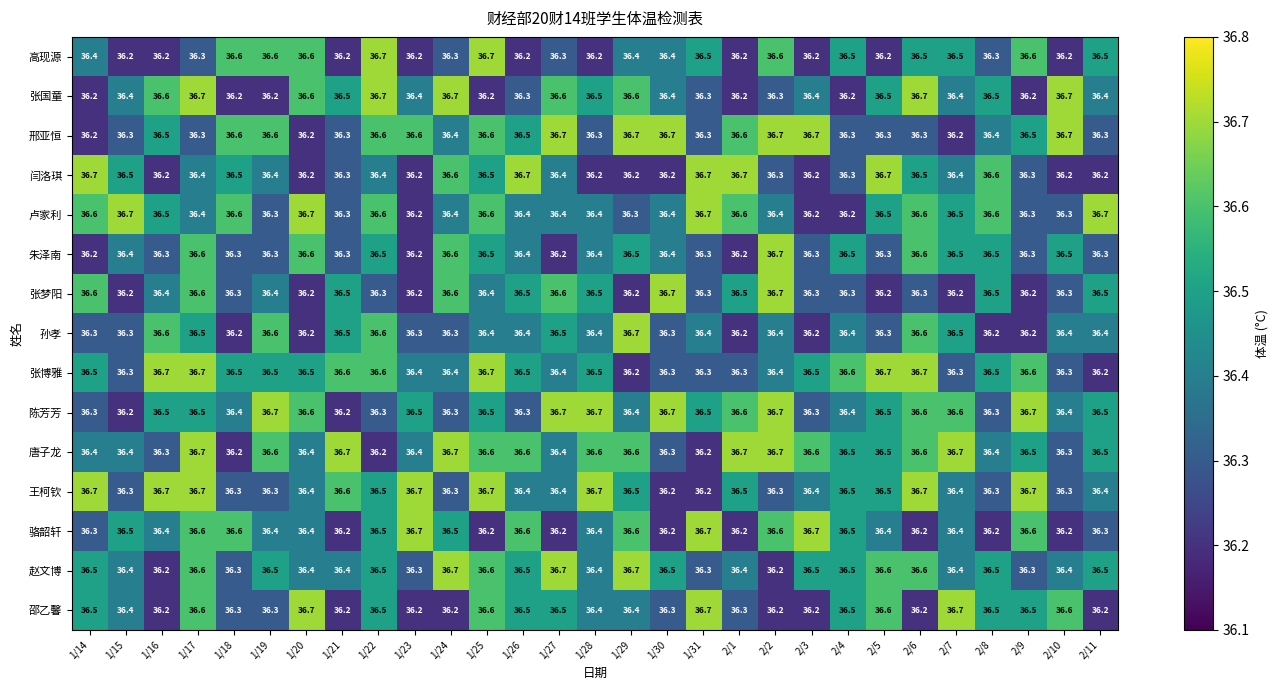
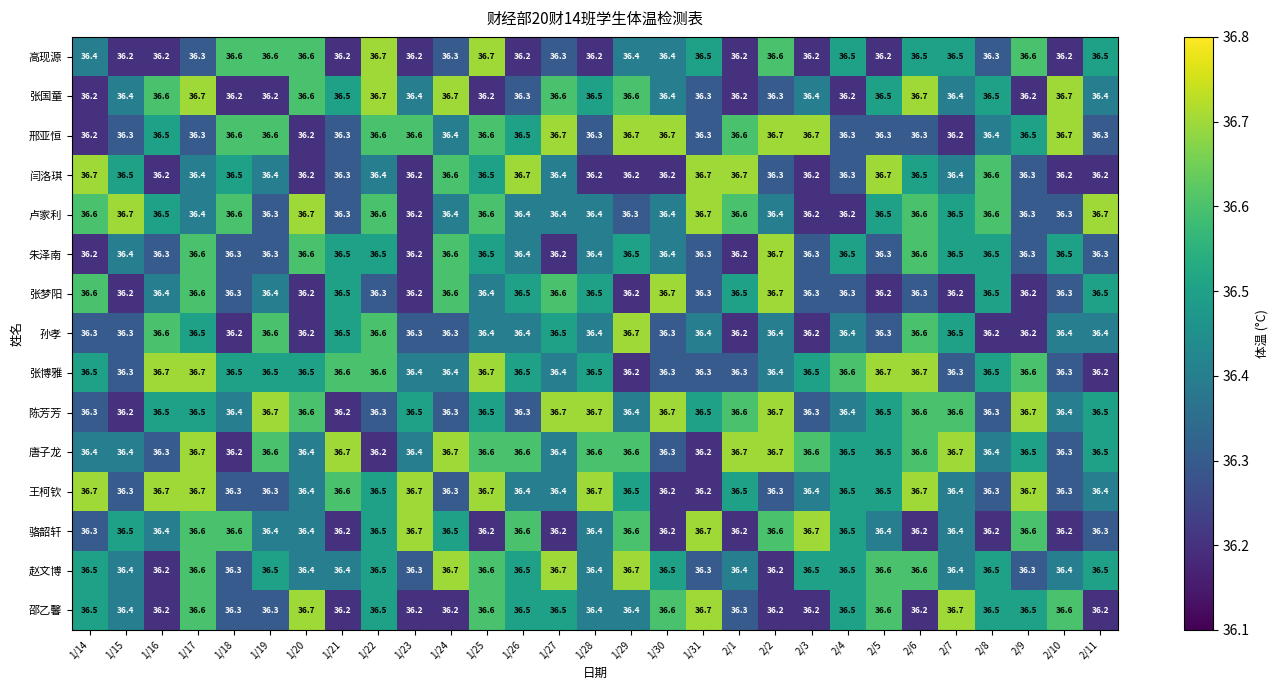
朱泽南, 1/21: 36.3 -> 36.5
邵乙馨, 1/30: 36.3 -> 36.6
